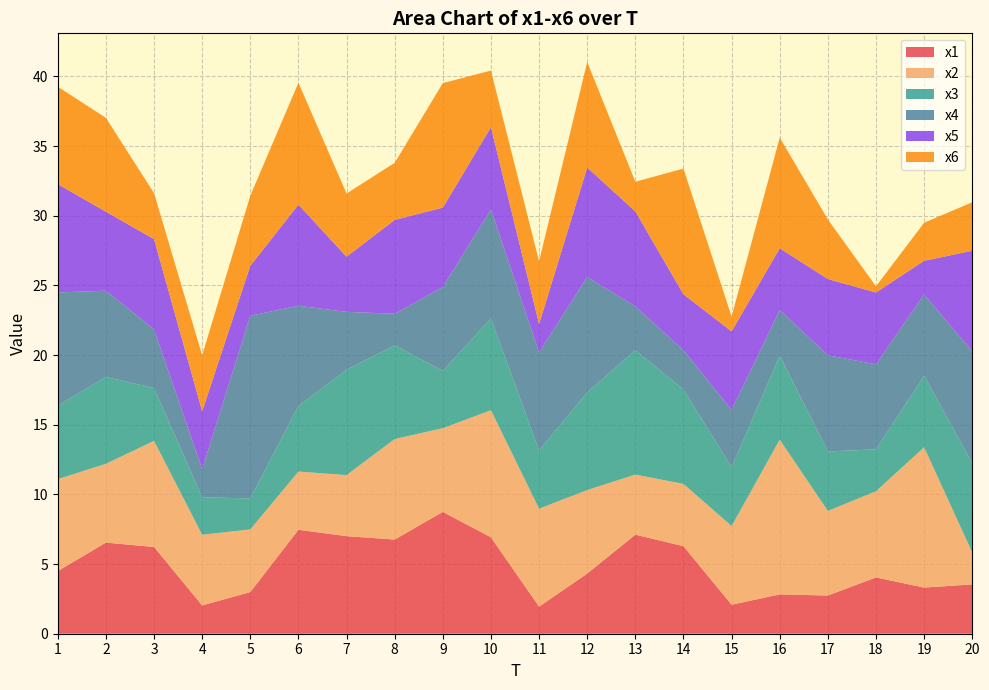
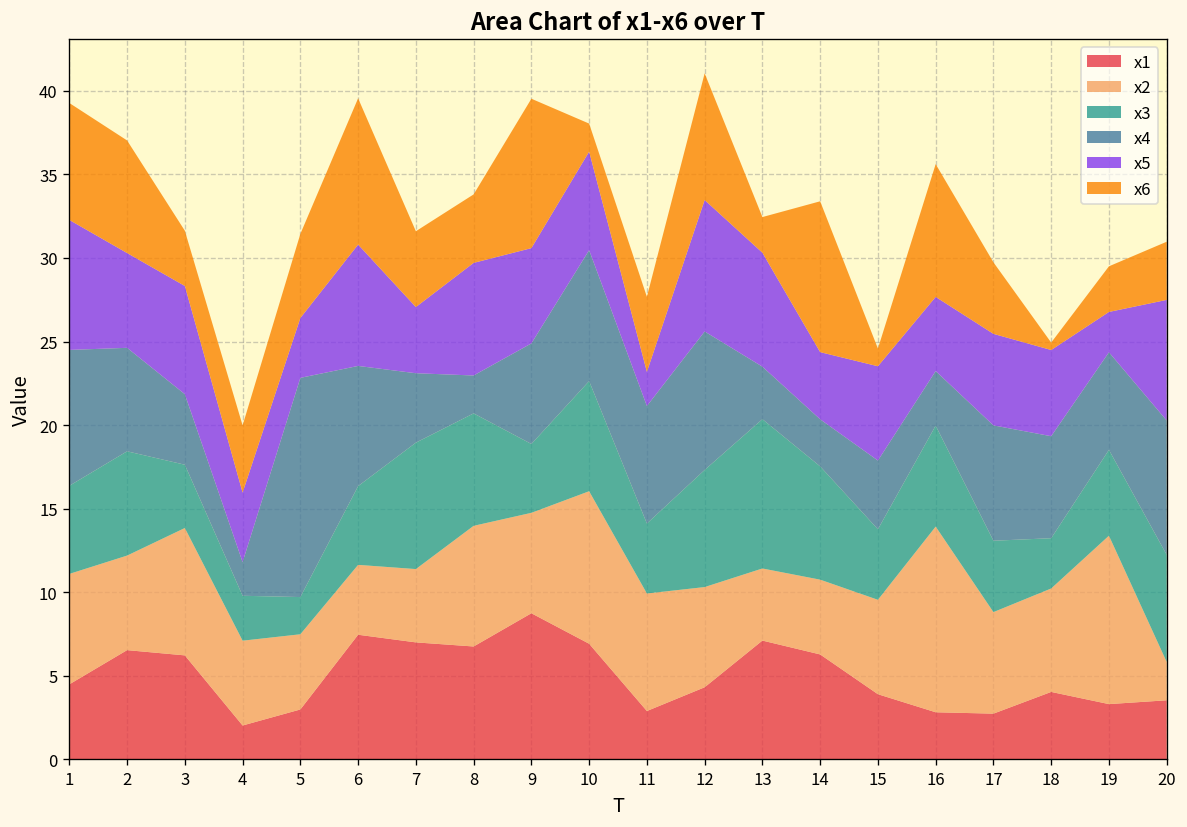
x6, 10: 4.1 -> 1.7
x1, 11: 1.9 -> 2.9
x1, 15: 2.1 -> 3.9
